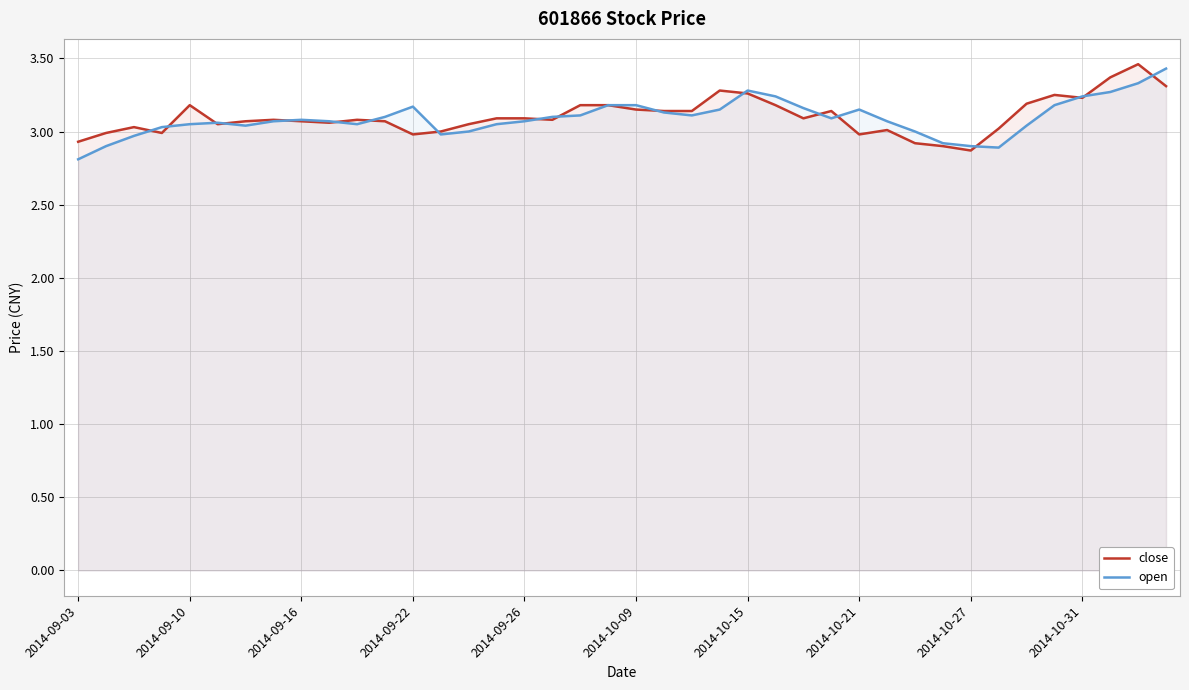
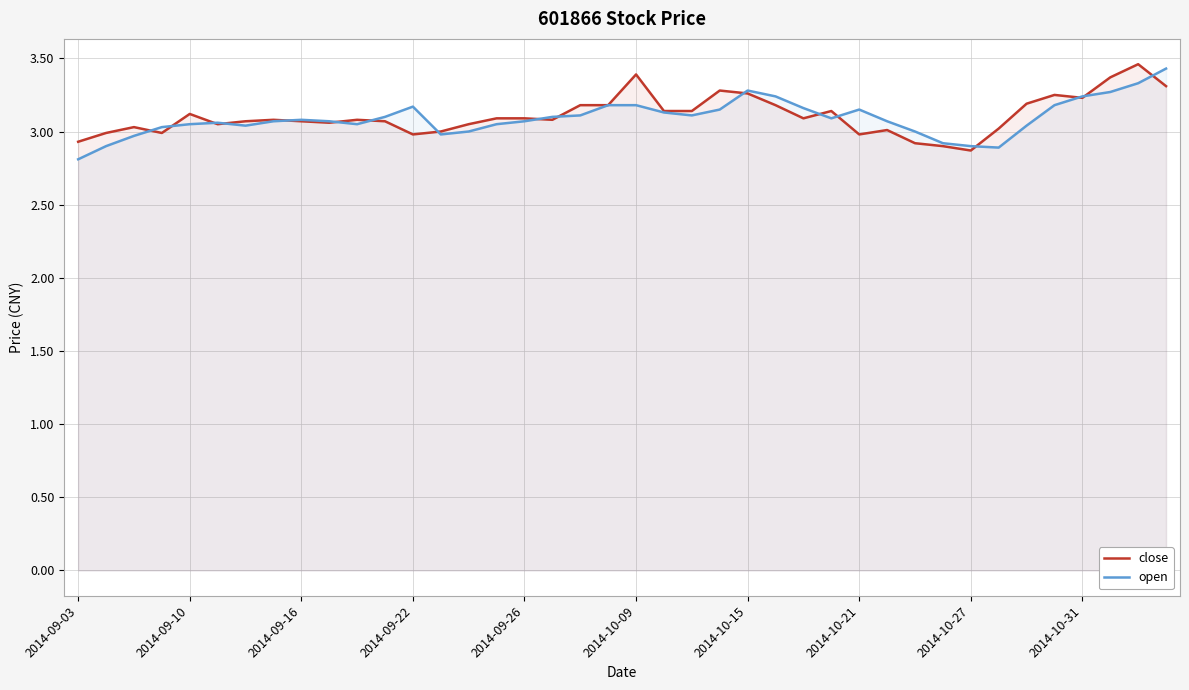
close, 2014-09-10: 3.18 -> 3.12
close, 2014-10-09: 3.15 -> 3.39
